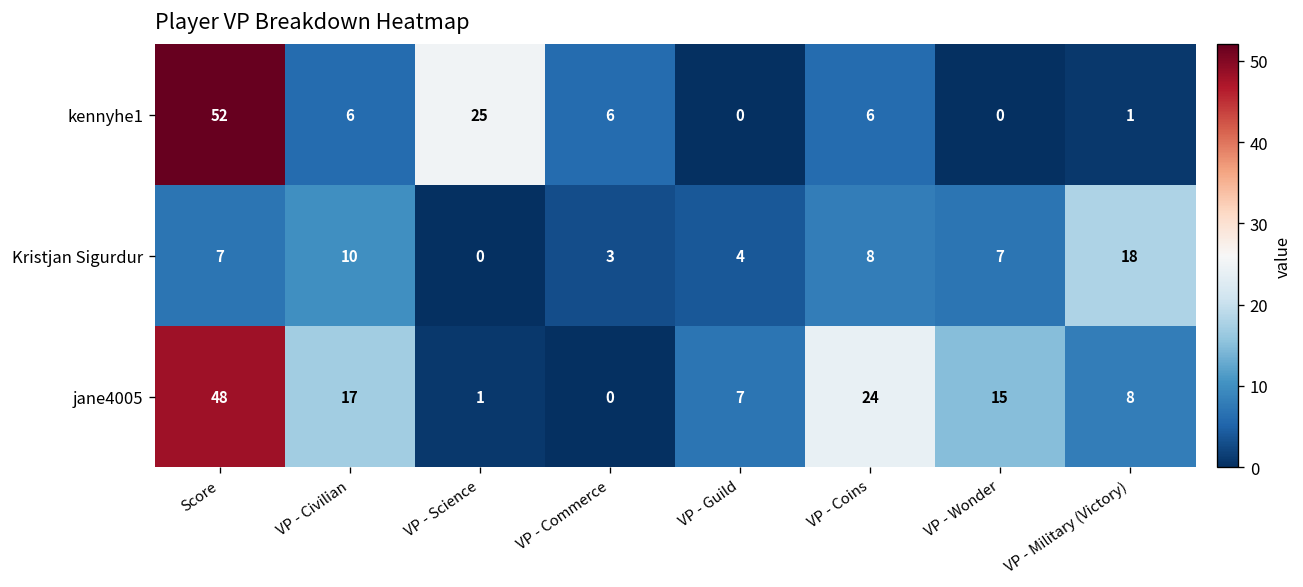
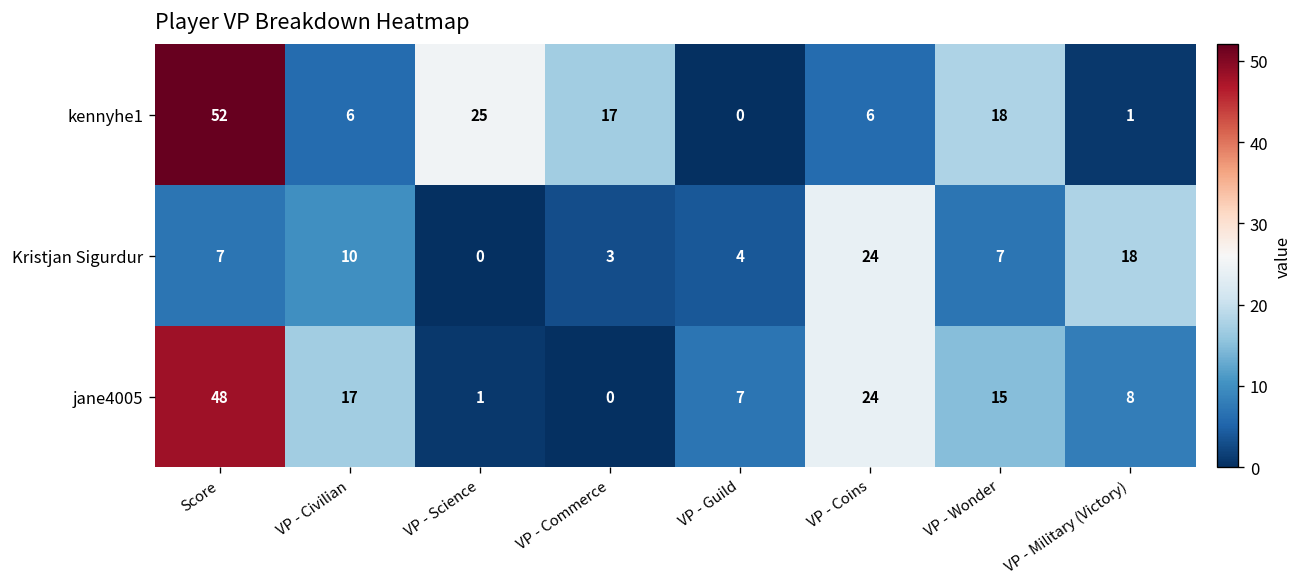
kennyhe1, VP - Commerce: 6 -> 17
kennyhe1, VP - Wonder: 0 -> 18
Kristjan Sigurdur, VP - Coins: 8 -> 24
